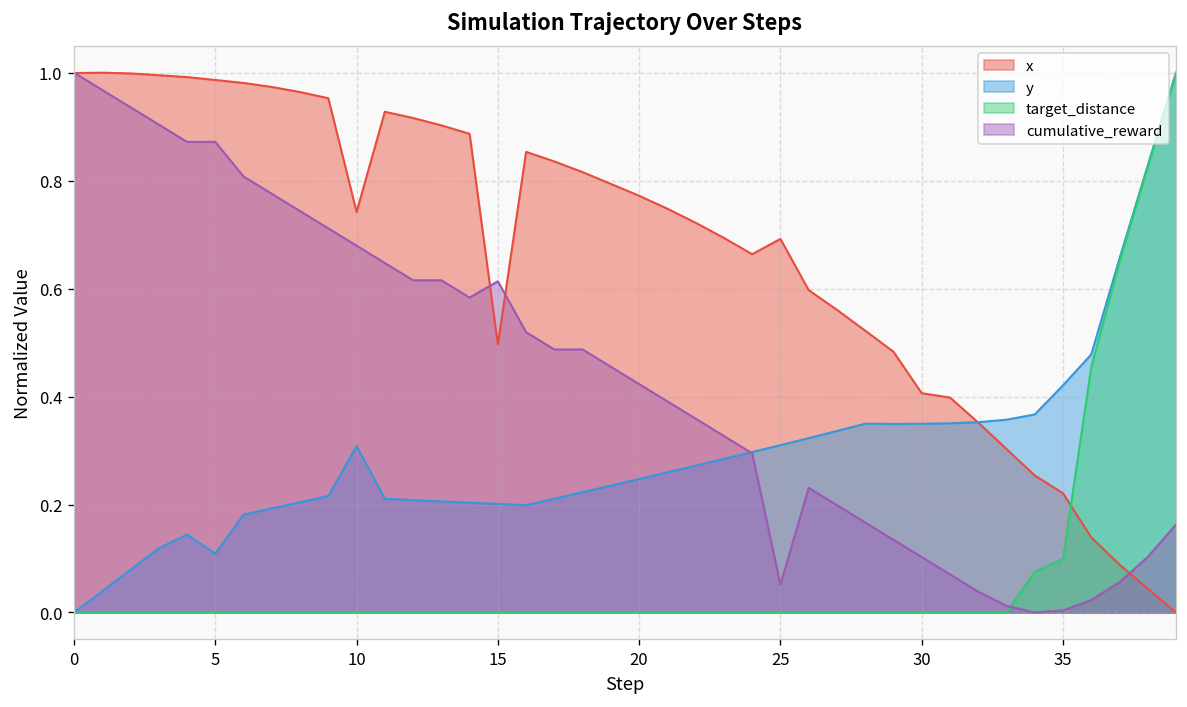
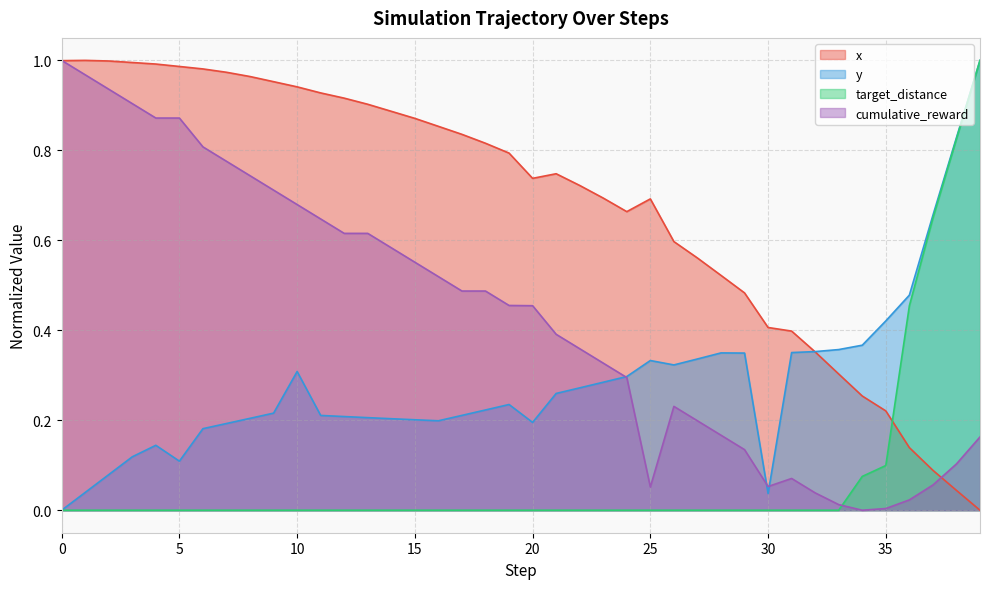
x, 10: 0.74 -> 0.94
x, 15: 0.50 -> 0.87
cumulative_reward, 15: 0.61 -> 0.55
x, 20: 0.77 -> 0.74
y, 20: 0.25 -> 0.20
cumulative_reward, 20: 0.42 -> 0.45
y, 25: 0.31 -> 0.33
y, 30: 0.35 -> 0.04
cumulative_reward, 30: 0.10 -> 0.05
